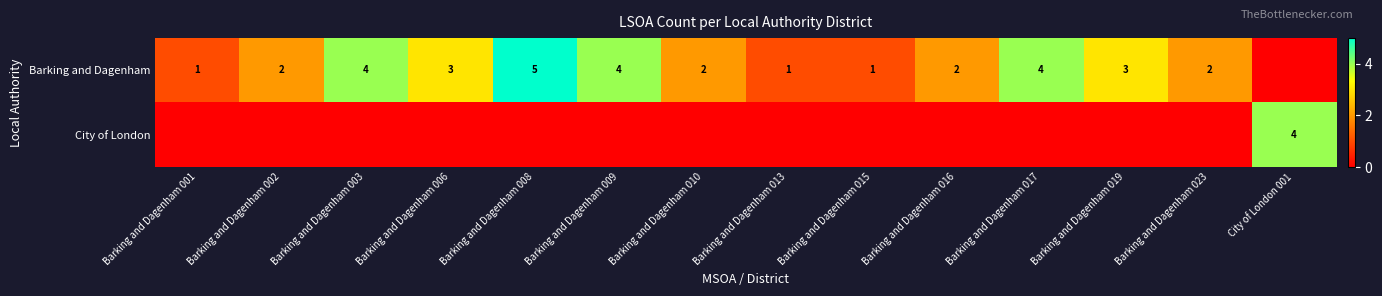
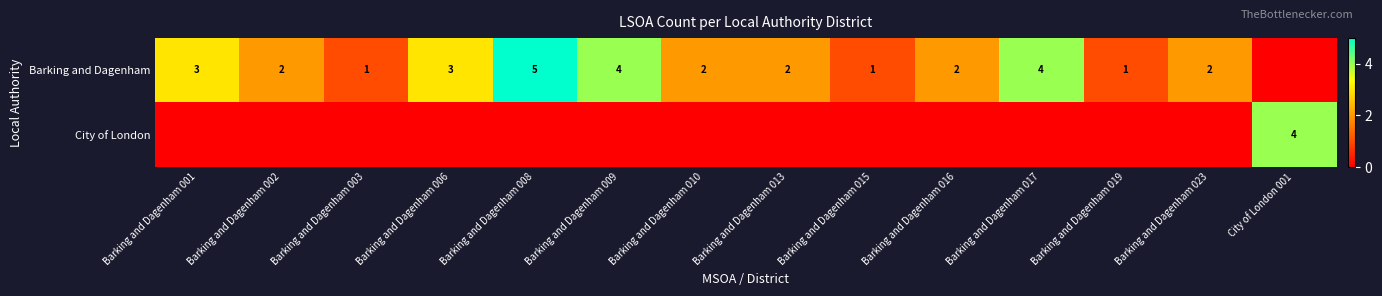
Barking and Dagenham, Barking and Dagenham 001: 1 -> 3
Barking and Dagenham, Barking and Dagenham 003: 4 -> 1
Barking and Dagenham, Barking and Dagenham 013: 1 -> 2
Barking and Dagenham, Barking and Dagenham 019: 3 -> 1
